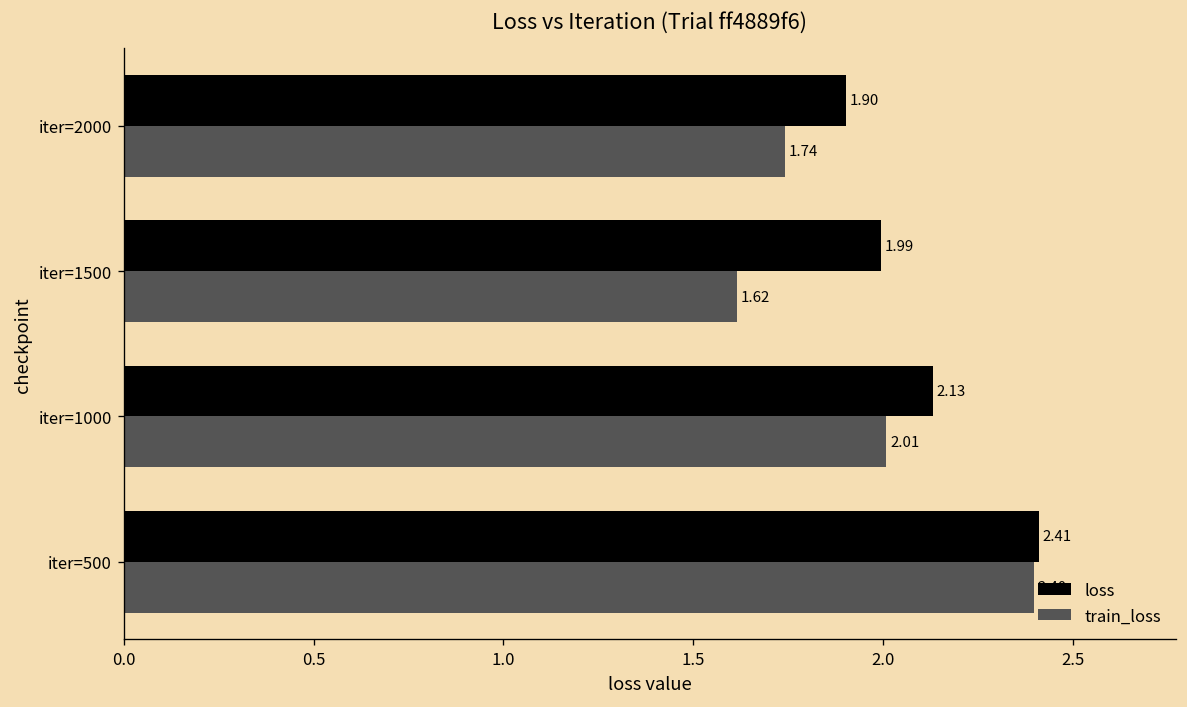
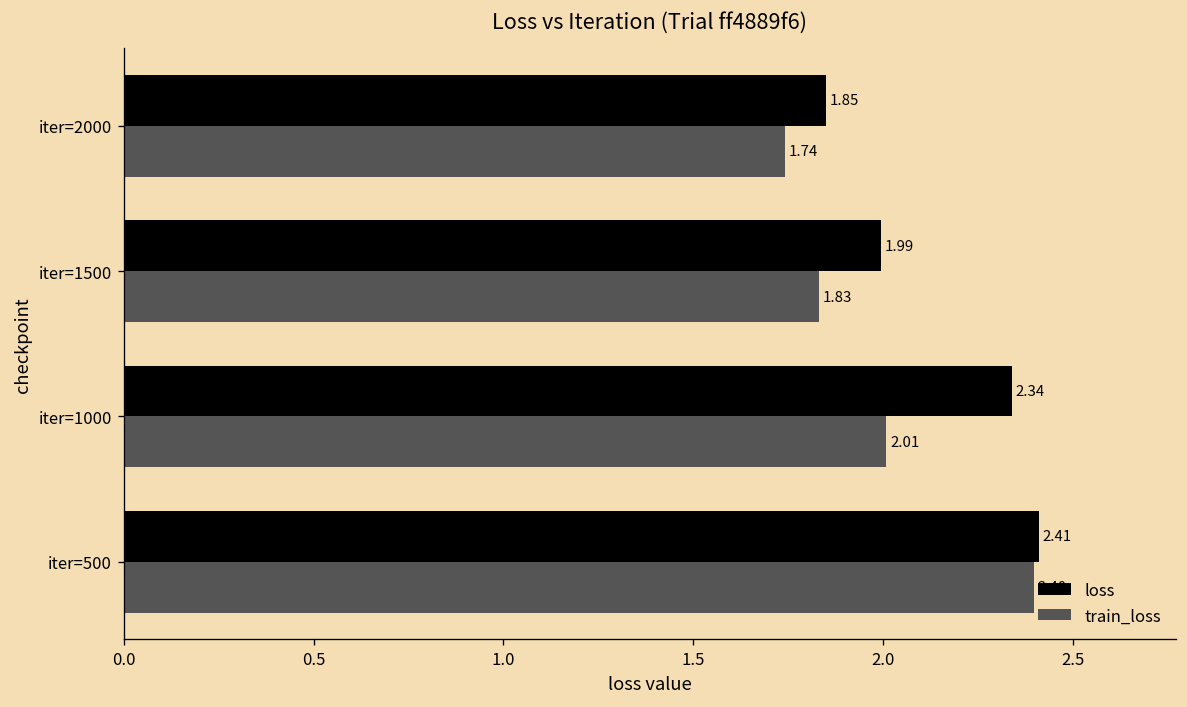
loss, iter=2000: 1.90 -> 1.85
train_loss, iter=1500: 1.62 -> 1.83
loss, iter=1000: 2.13 -> 2.34
